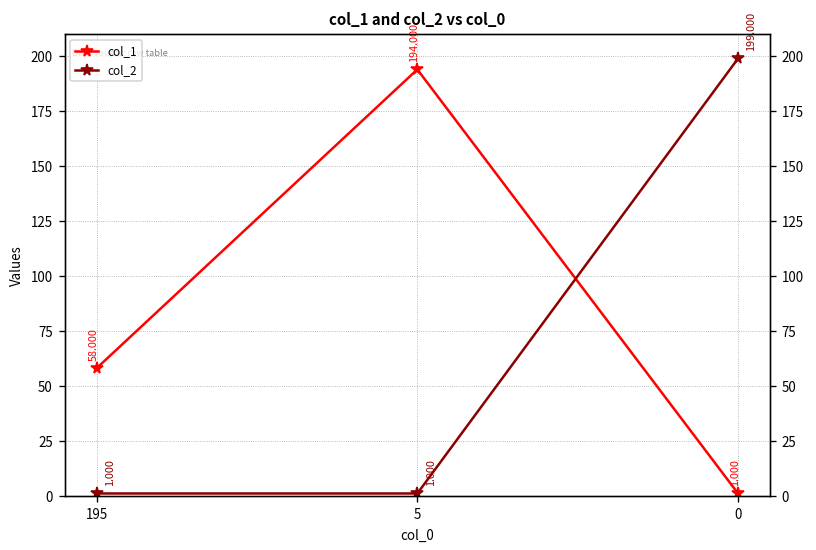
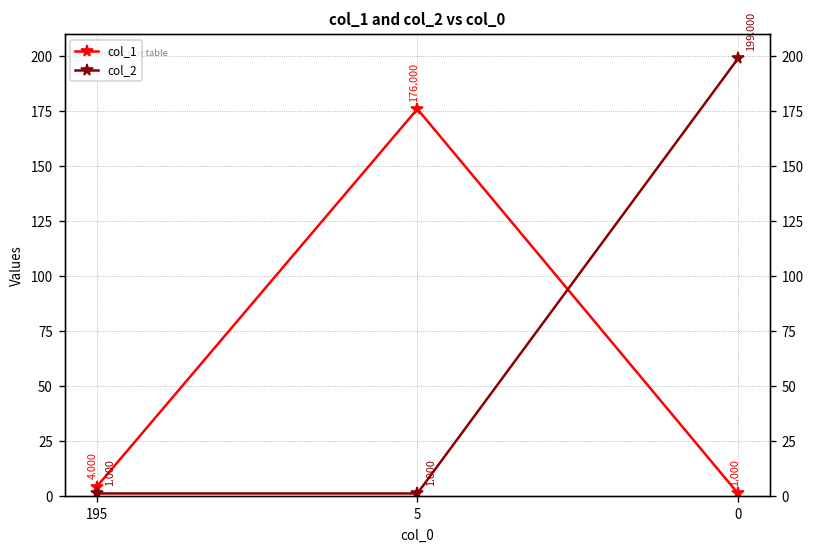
col_1, 195: 58.000 -> 4.000
col_1, 5: 194.000 -> 176.000
